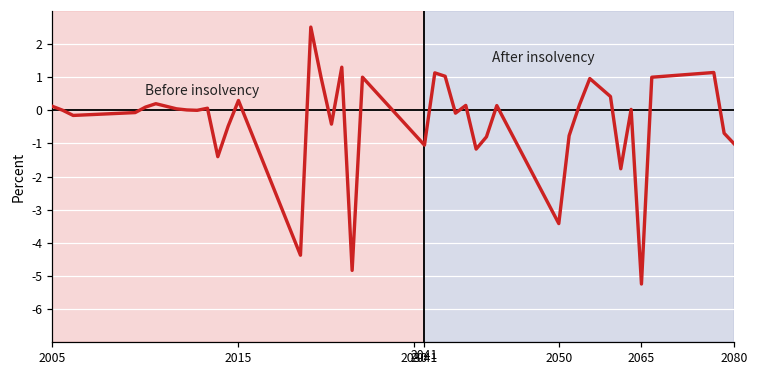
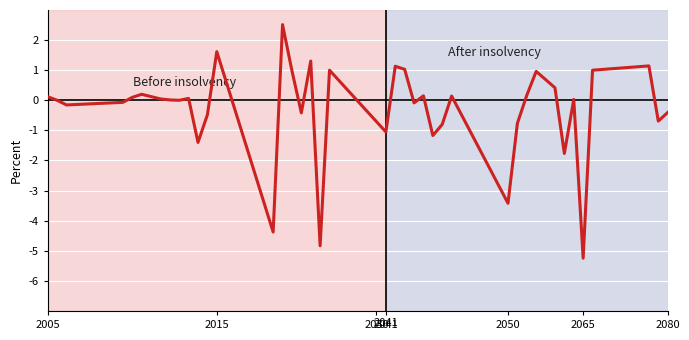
2015: 0.3 -> 1.6
2080: -1.0 -> -0.4
